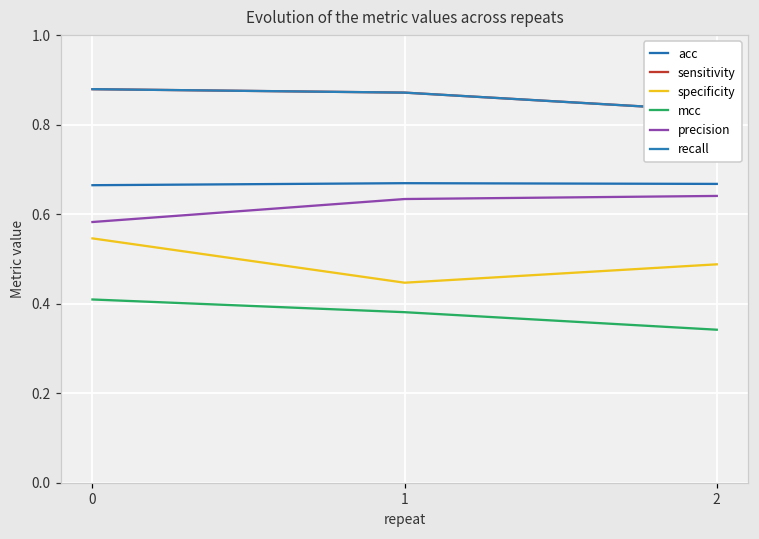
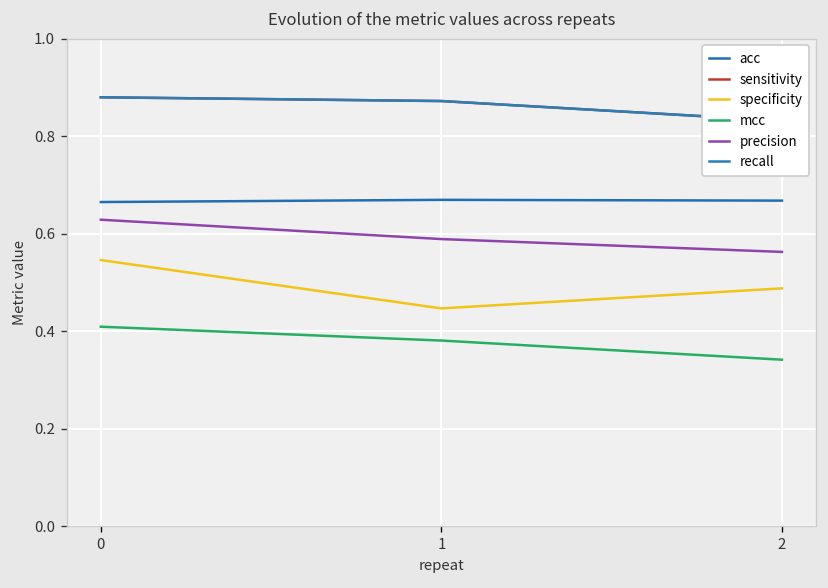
precision, 0: 0.58 -> 0.63
precision, 1: 0.63 -> 0.59
precision, 2: 0.64 -> 0.56
